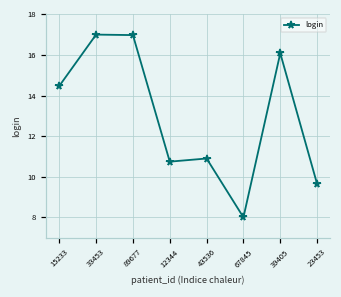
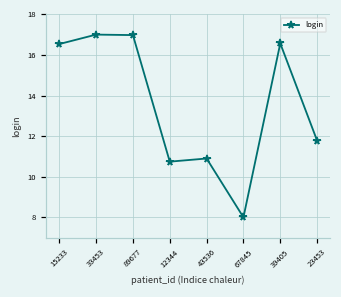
15233: 14.5 -> 16.5
39405: 16.1 -> 16.6
23453: 9.6 -> 11.8
